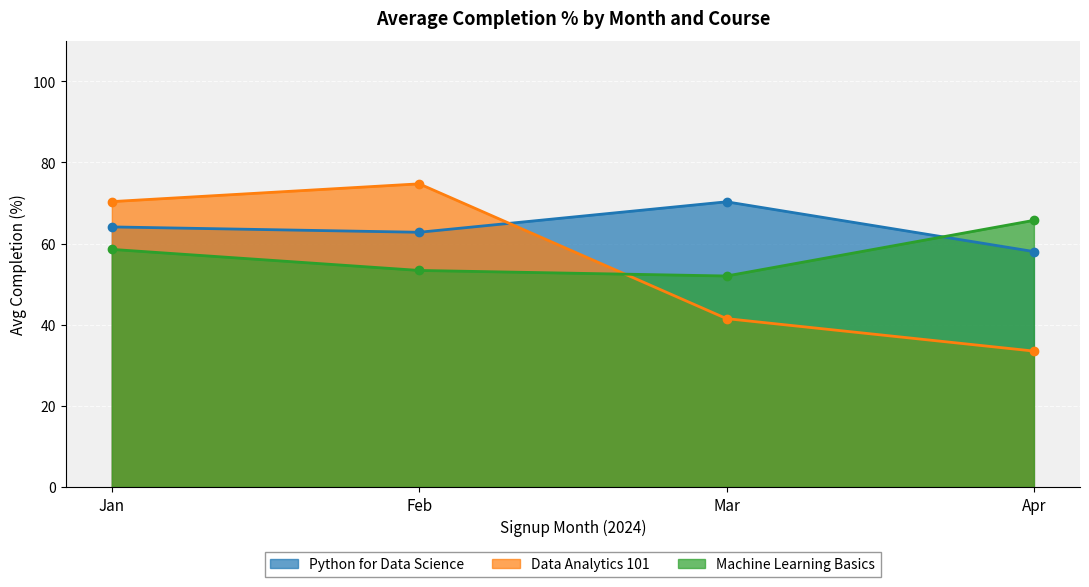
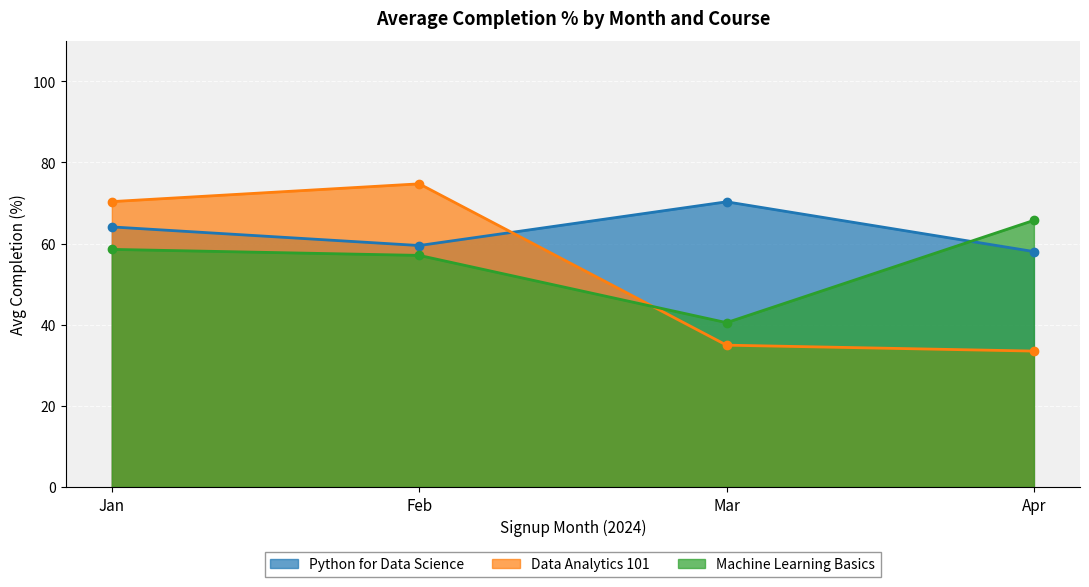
Python for Data Science, Feb: 63 -> 60
Machine Learning Basics, Feb: 53 -> 57
Data Analytics 101, Mar: 41 -> 35
Machine Learning Basics, Mar: 52 -> 41
